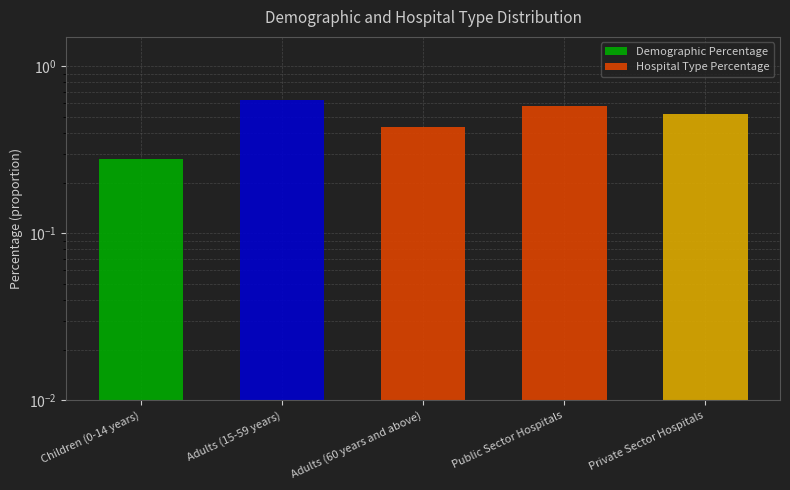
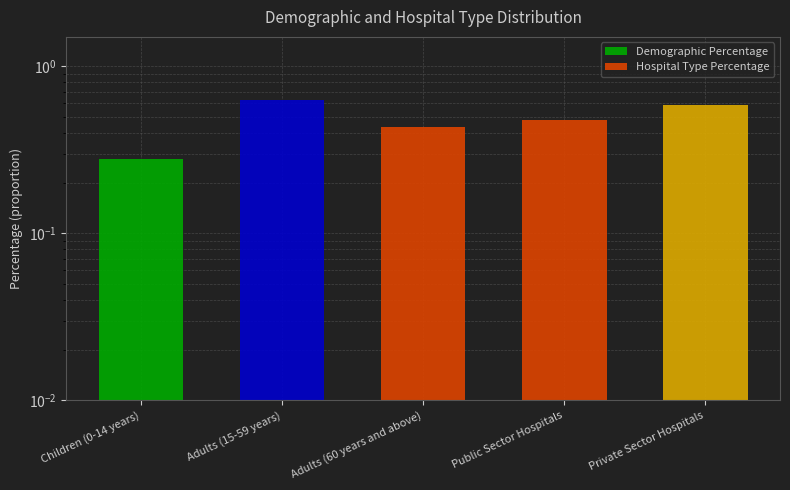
Hospital Type Percentage, Public Sector Hospitals: 0.58 -> 0.48
Hospital Type Percentage, Private Sector Hospitals: 0.52 -> 0.59
